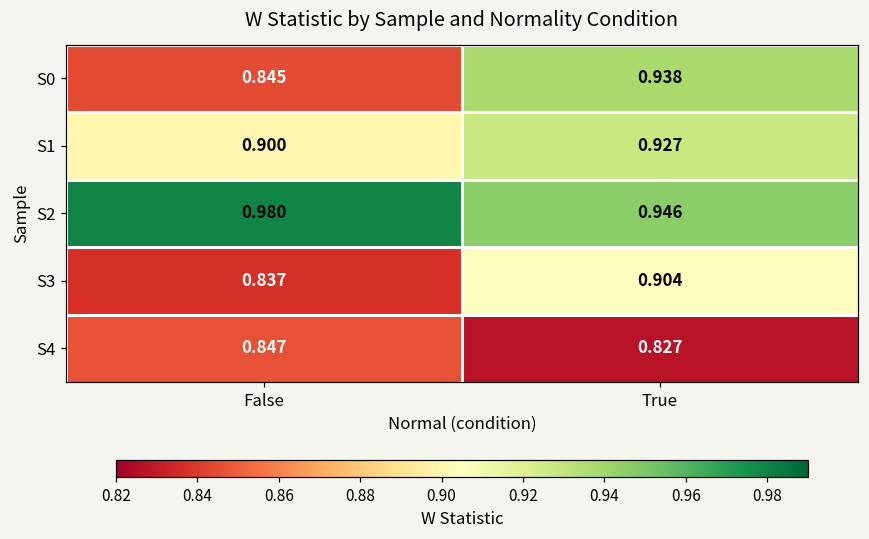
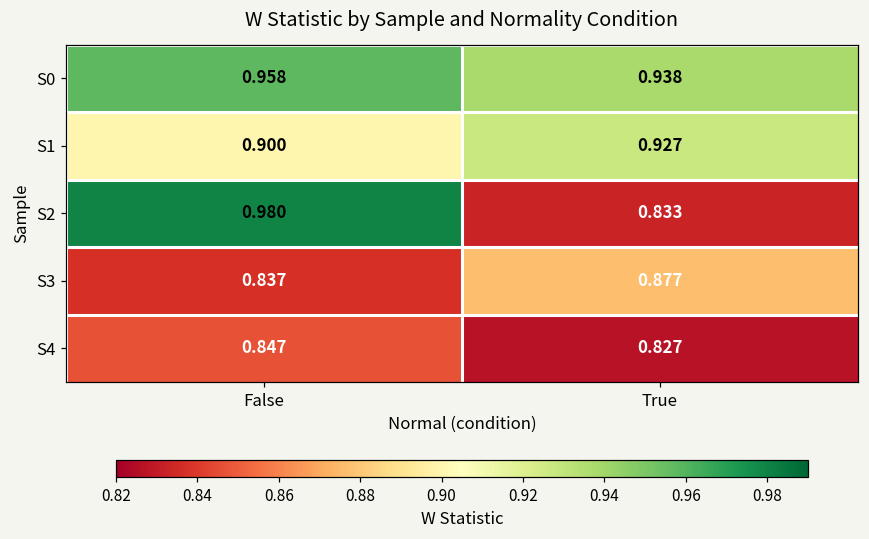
S0, False: 0.845 -> 0.958
S2, True: 0.946 -> 0.833
S3, True: 0.904 -> 0.877
